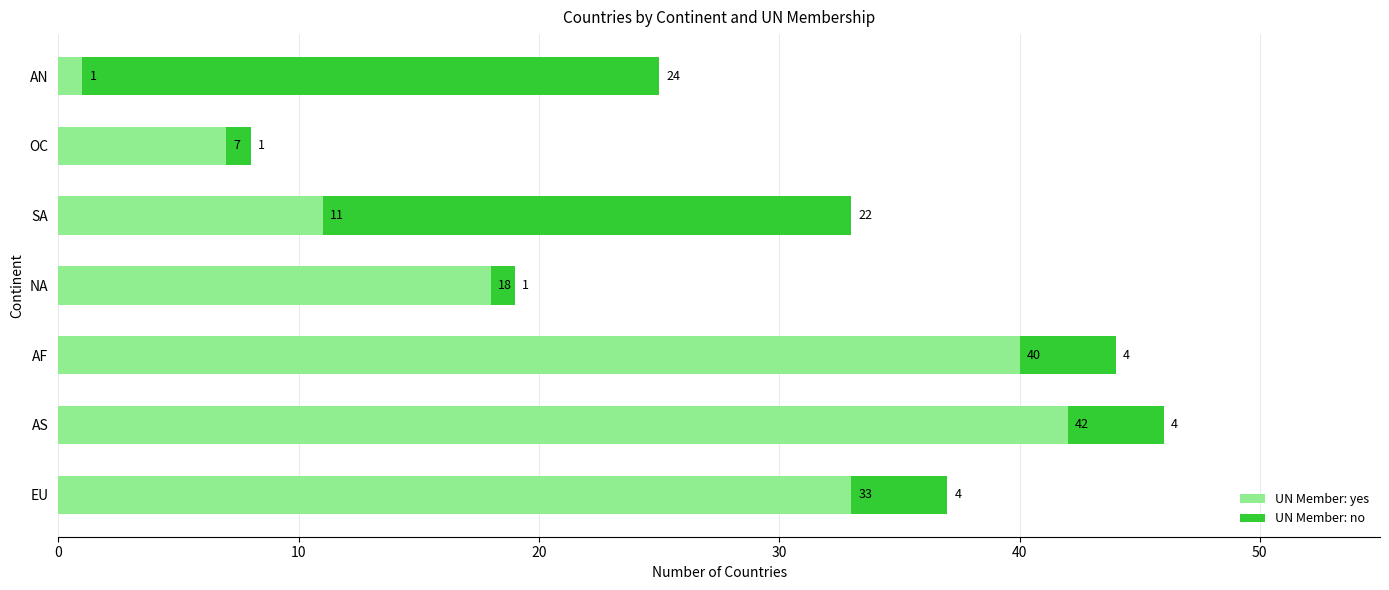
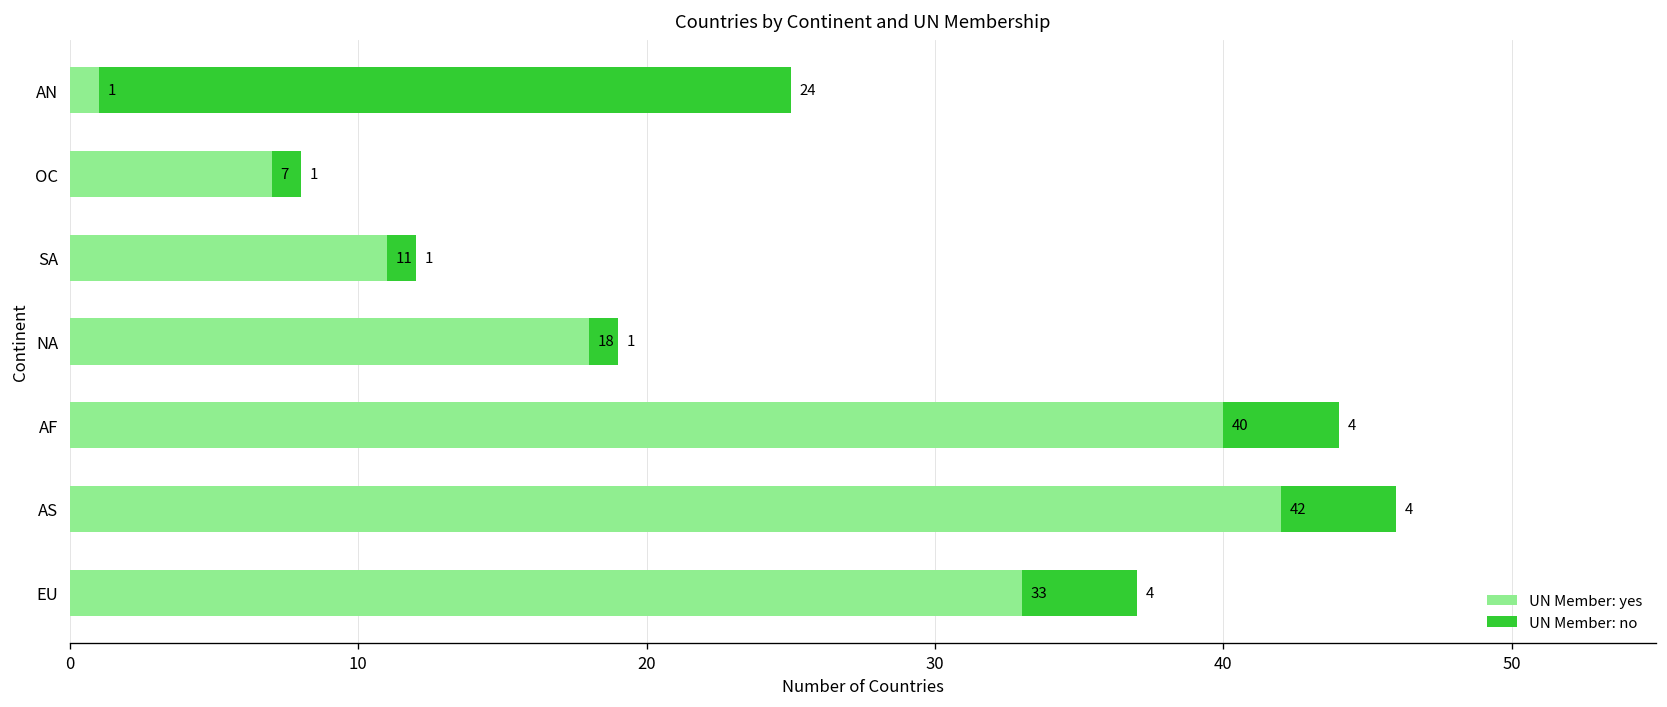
UN Member: no, SA: 22 -> 1
